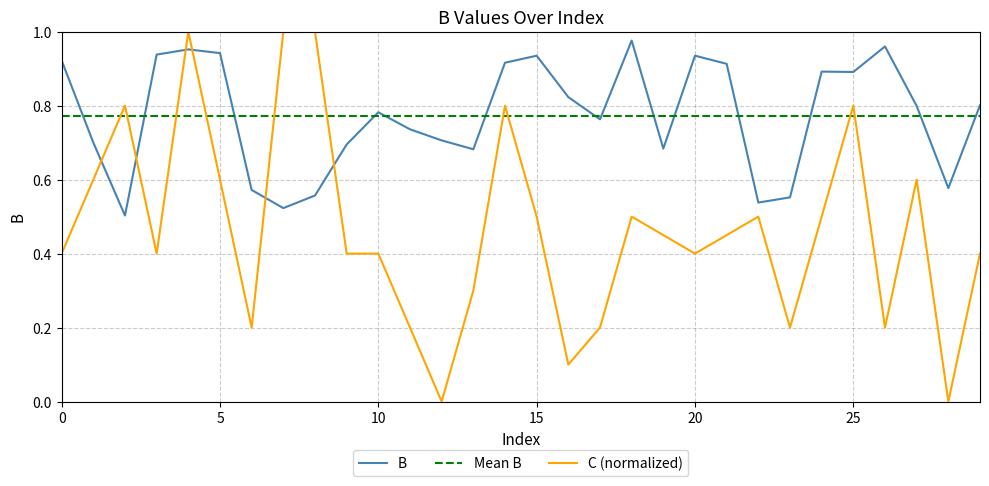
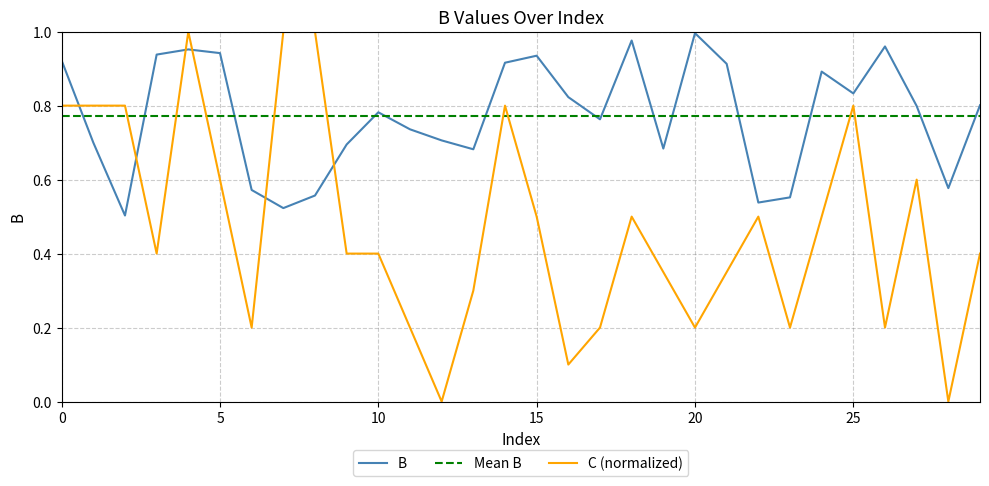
C (normalized), 0: 0.40 -> 0.80
B, 20: 0.94 -> 1.00
C (normalized), 20: 0.40 -> 0.20
B, 25: 0.89 -> 0.83
